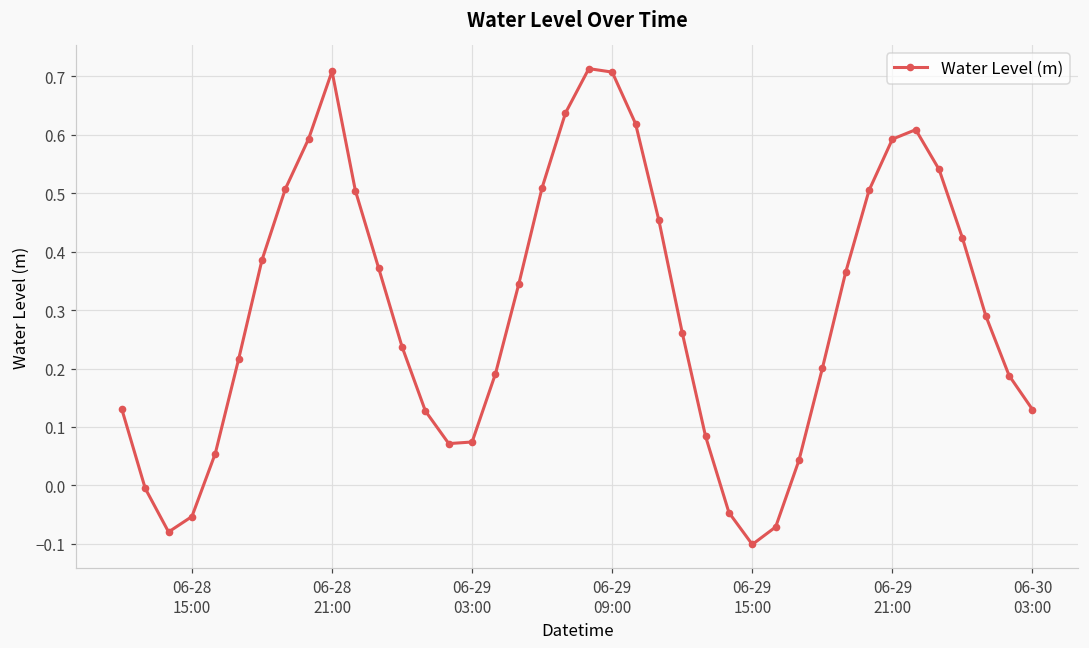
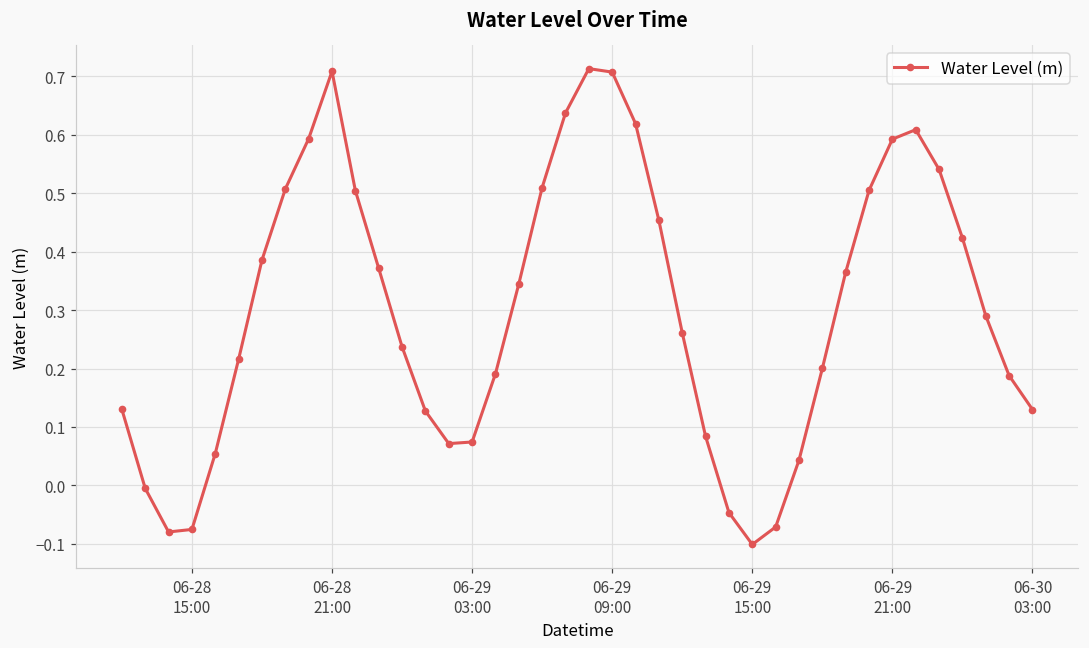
06-28 15:00: -0.05 -> -0.08
